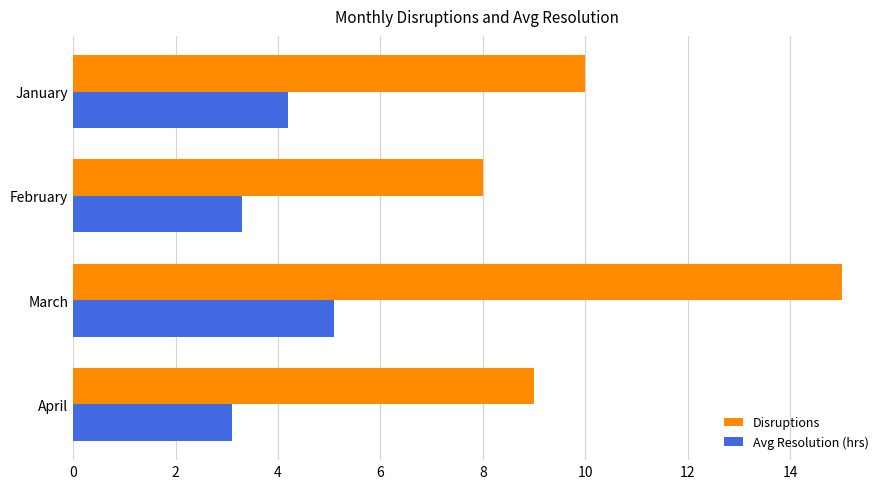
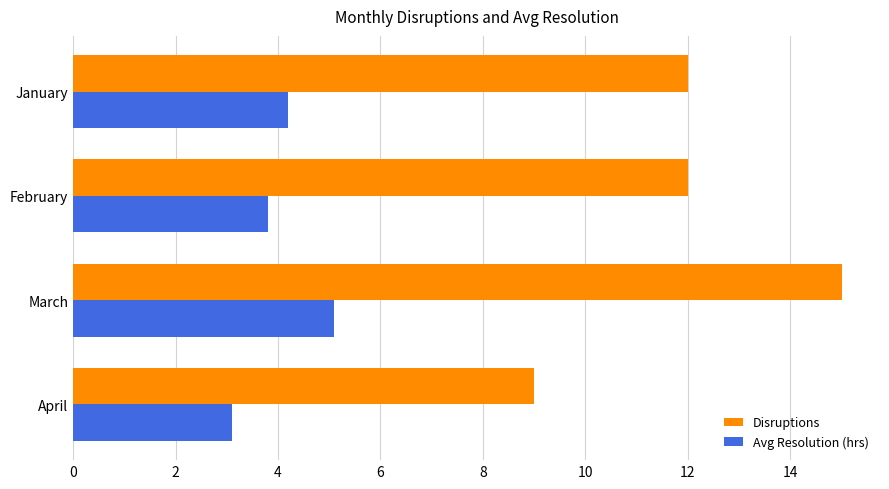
Disruptions, January: 10 -> 12
Disruptions, February: 8 -> 12
Avg Resolution (hrs), February: 3.3 -> 3.8
